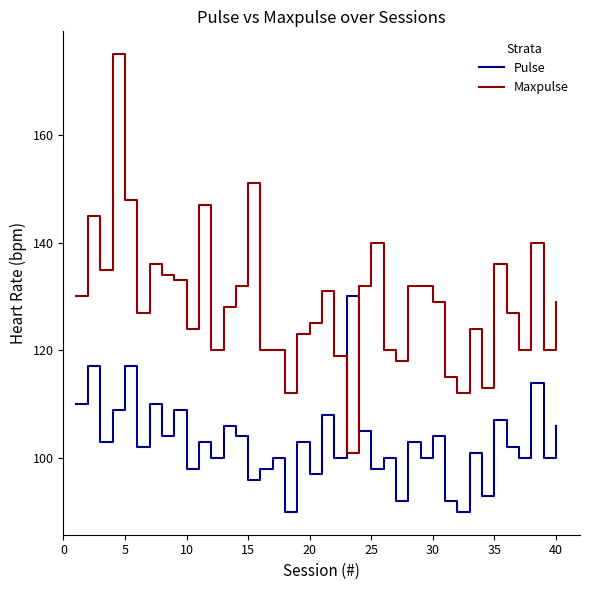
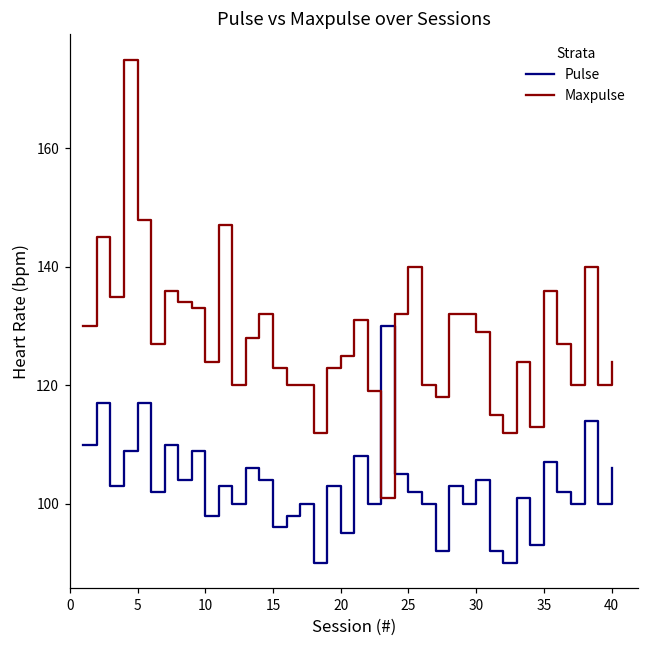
Maxpulse, 15: 151 -> 123
Pulse, 20: 97 -> 95
Pulse, 25: 98 -> 102
Maxpulse, 40: 129 -> 124
